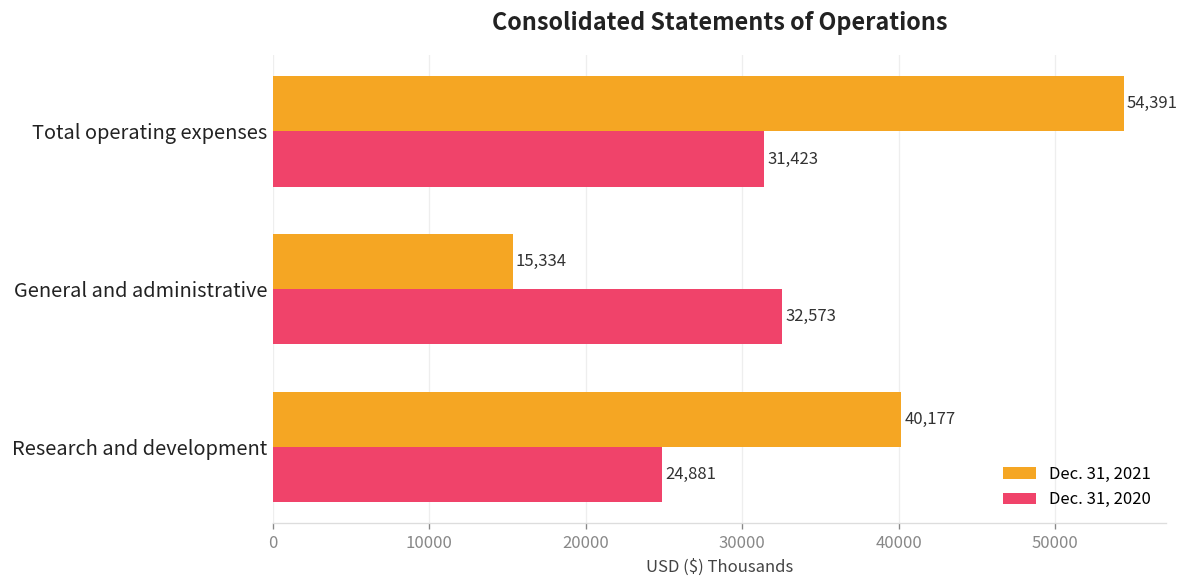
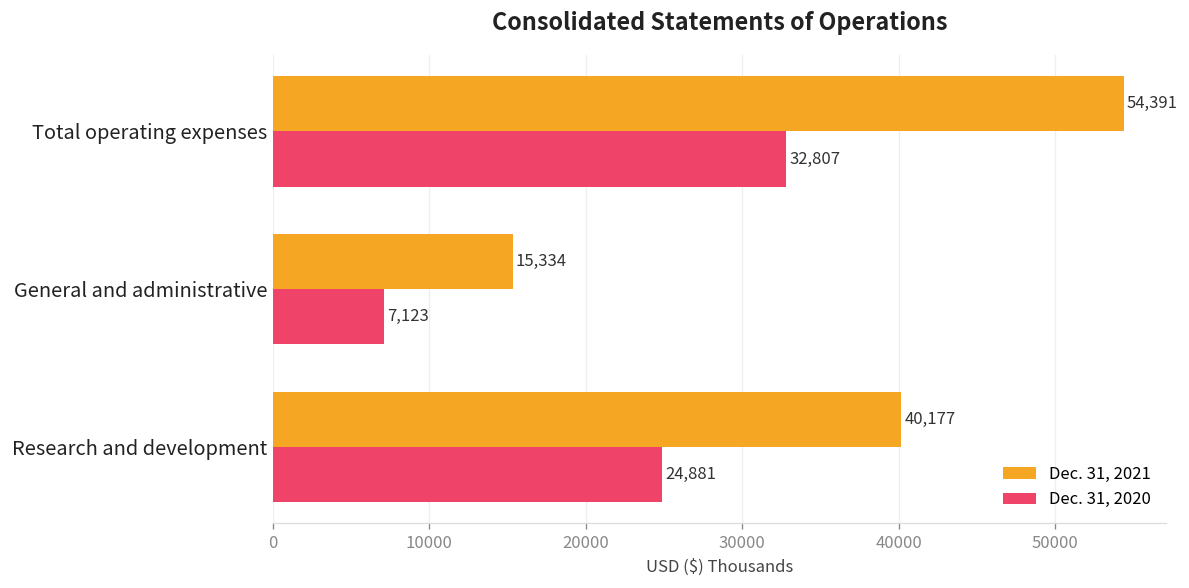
Dec. 31, 2020, Total operating expenses: 31,423 -> 32,807
Dec. 31, 2020, General and administrative: 32,573 -> 7,123
